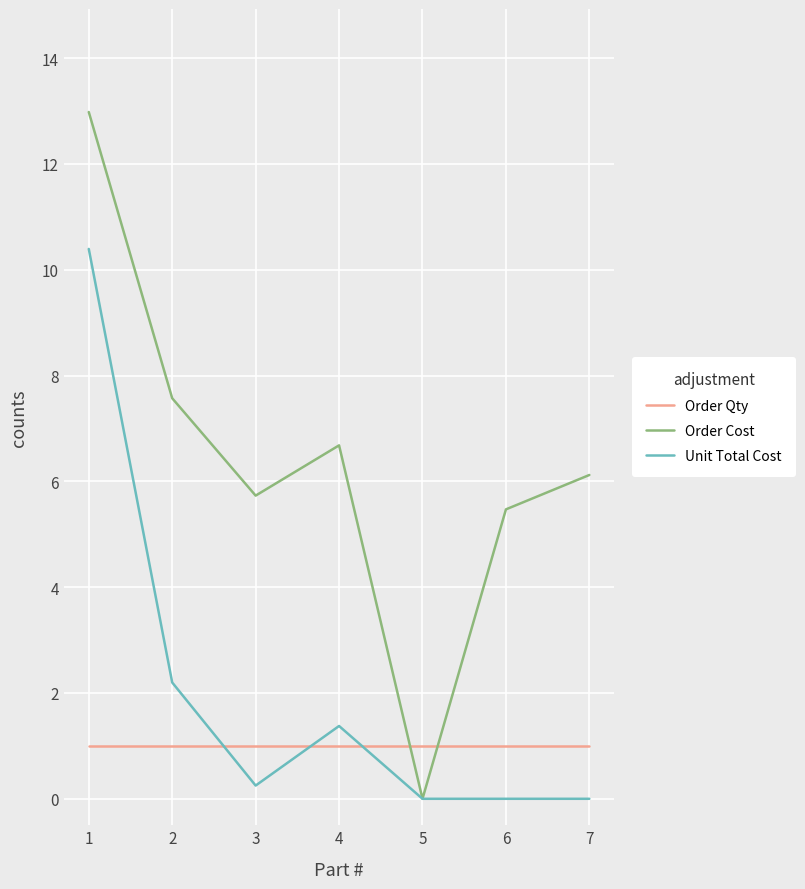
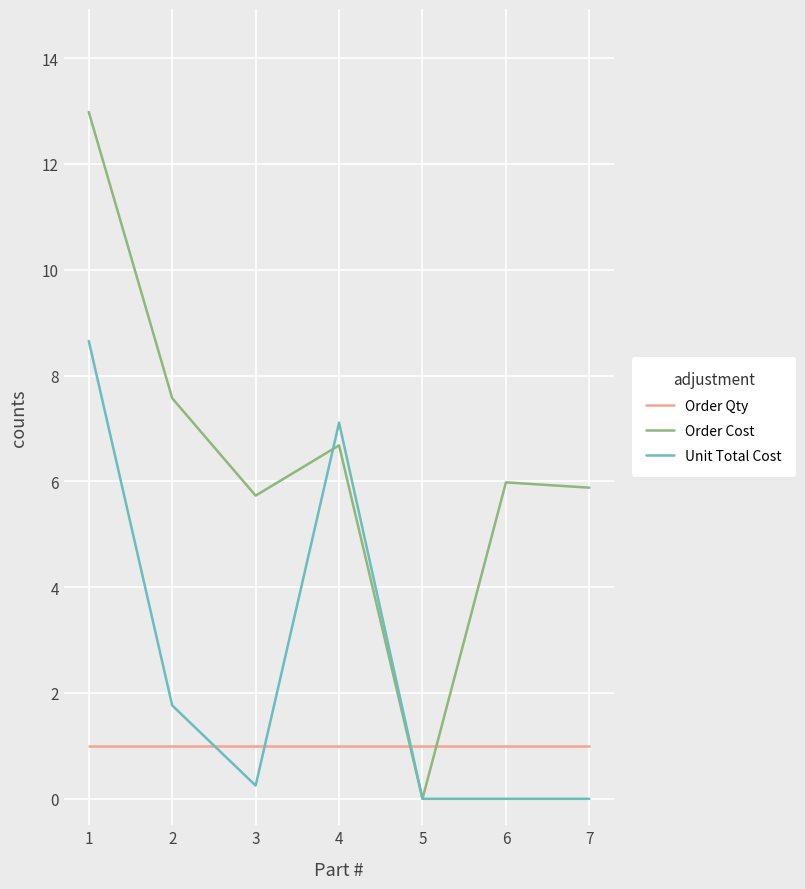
Unit Total Cost, 1: 10.4 -> 8.7
Unit Total Cost, 2: 2.2 -> 1.8
Unit Total Cost, 4: 1.4 -> 7.1
Order Cost, 6: 5.5 -> 6.0
Order Cost, 7: 6.1 -> 5.9
